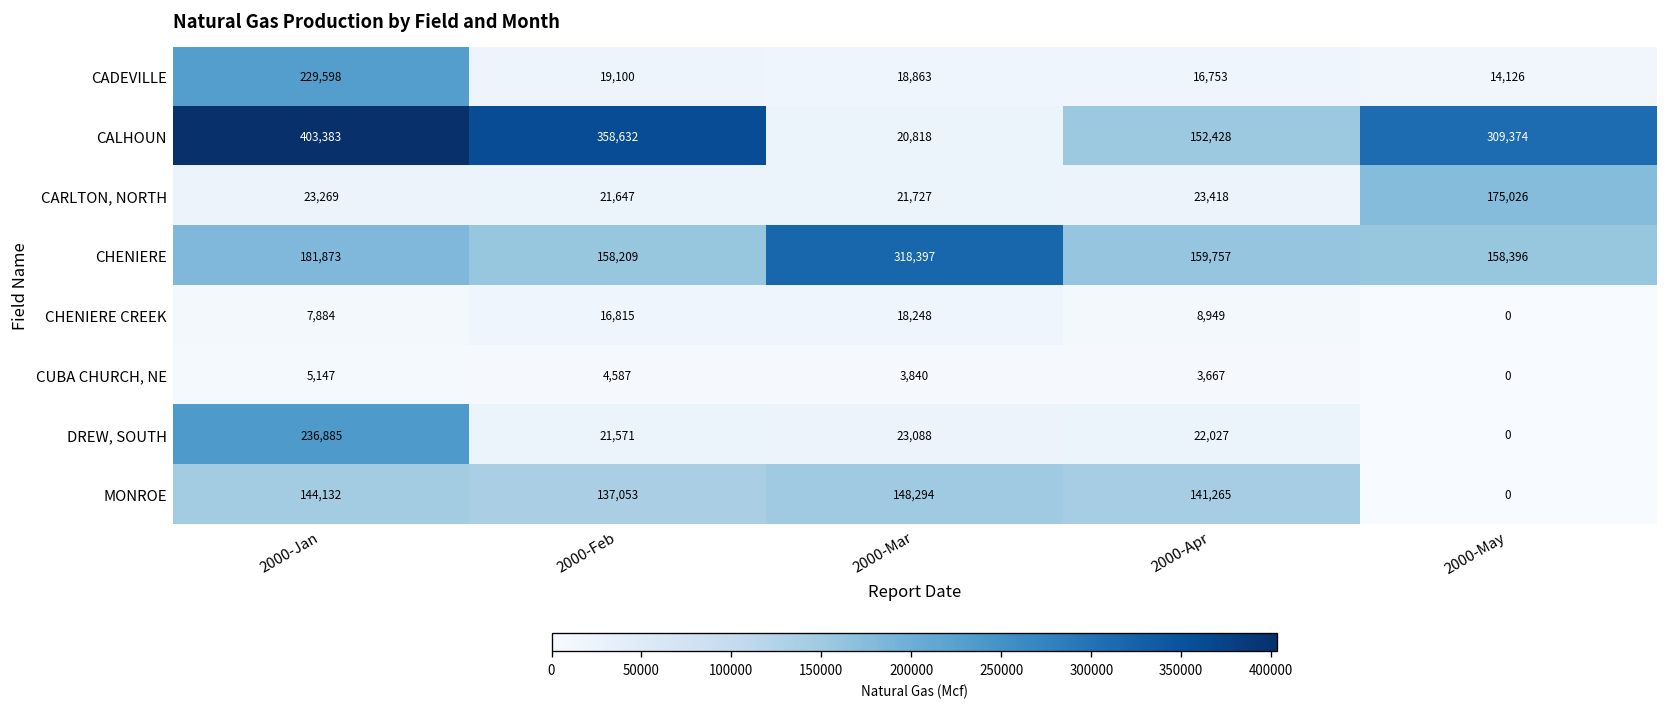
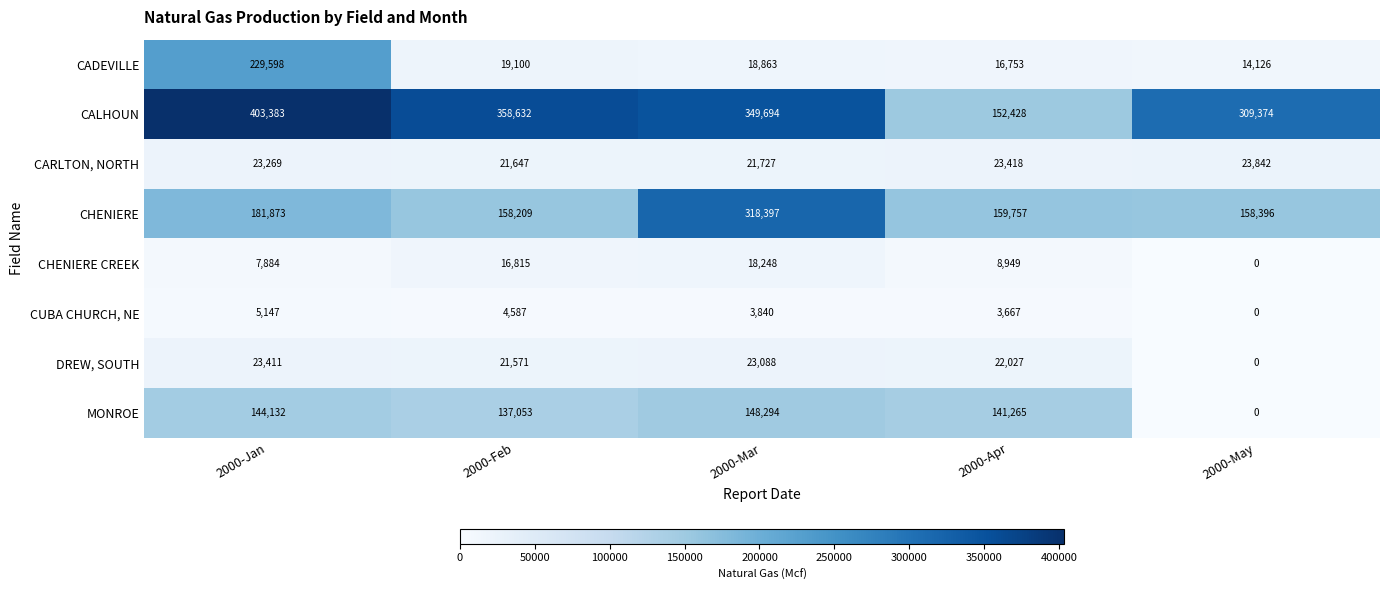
CALHOUN, 2000-Mar: 20,818 -> 349,694
CARLTON, NORTH, 2000-May: 175,026 -> 23,842
DREW, SOUTH, 2000-Jan: 236,885 -> 23,411
